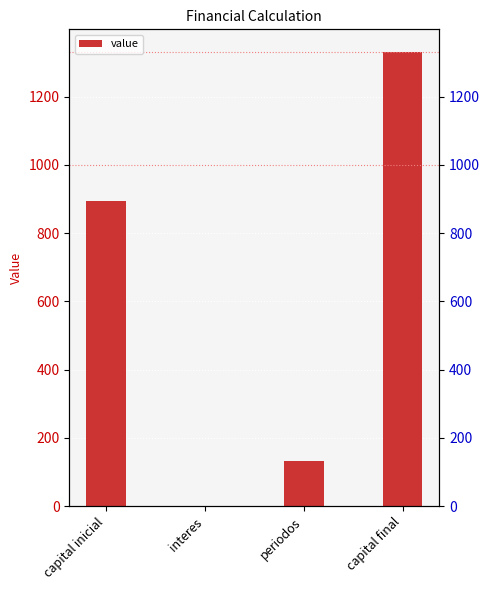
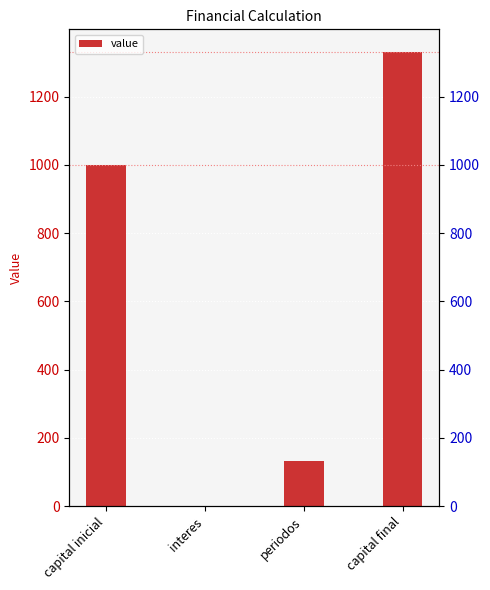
capital inicial: 890 -> 1000
